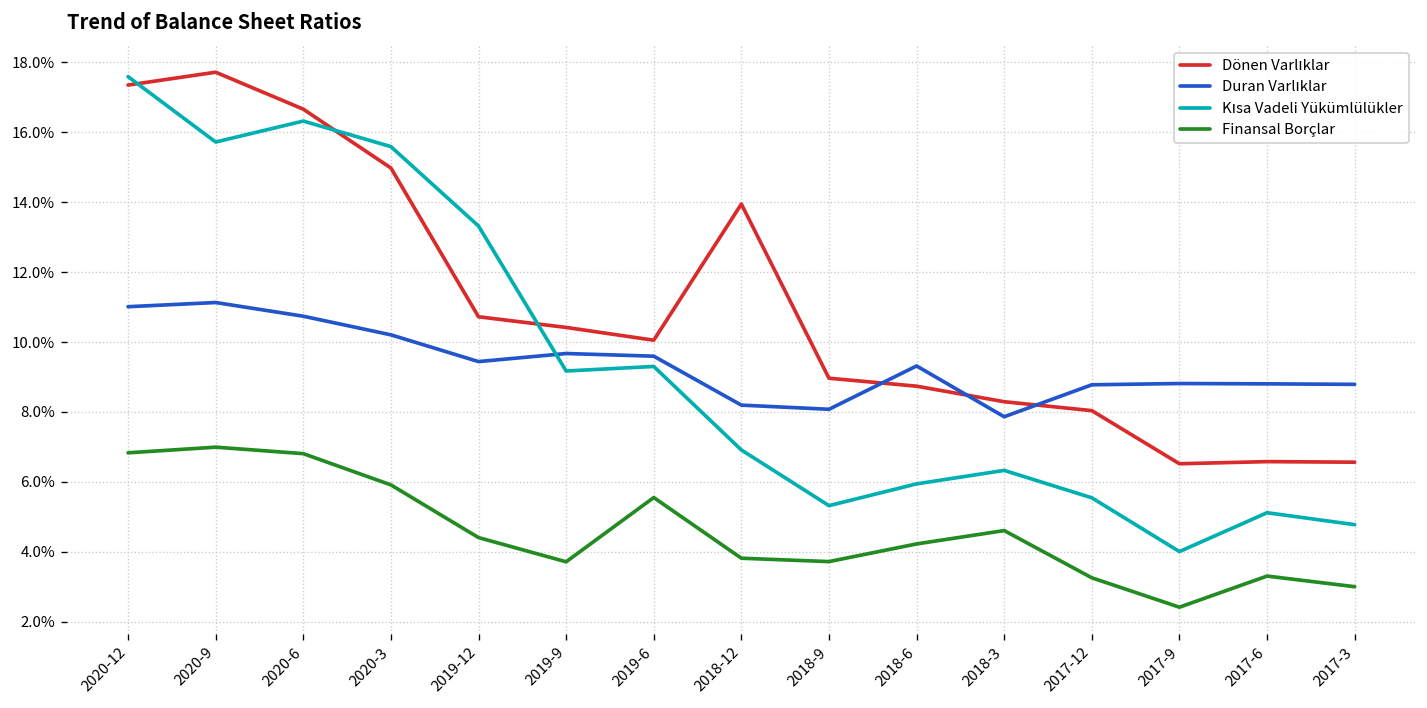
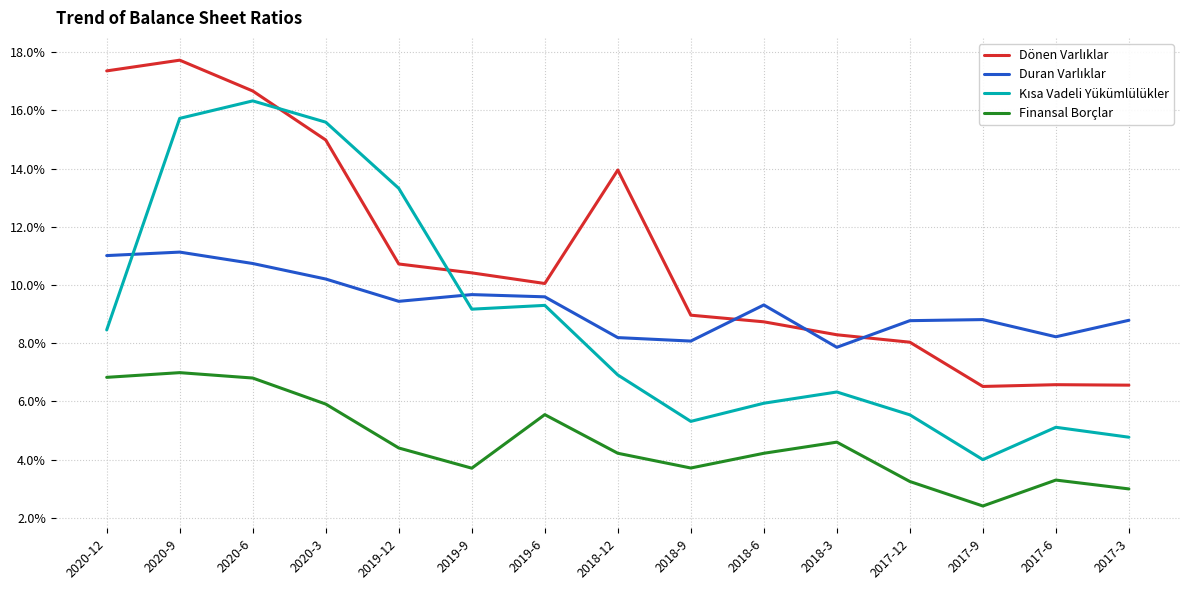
Kısa Vadeli Yükümlülükler, 2020-12: 17.6% -> 8.5%
Finansal Borçlar, 2018-12: 3.8% -> 4.2%
Duran Varlıklar, 2017-6: 8.8% -> 8.2%
